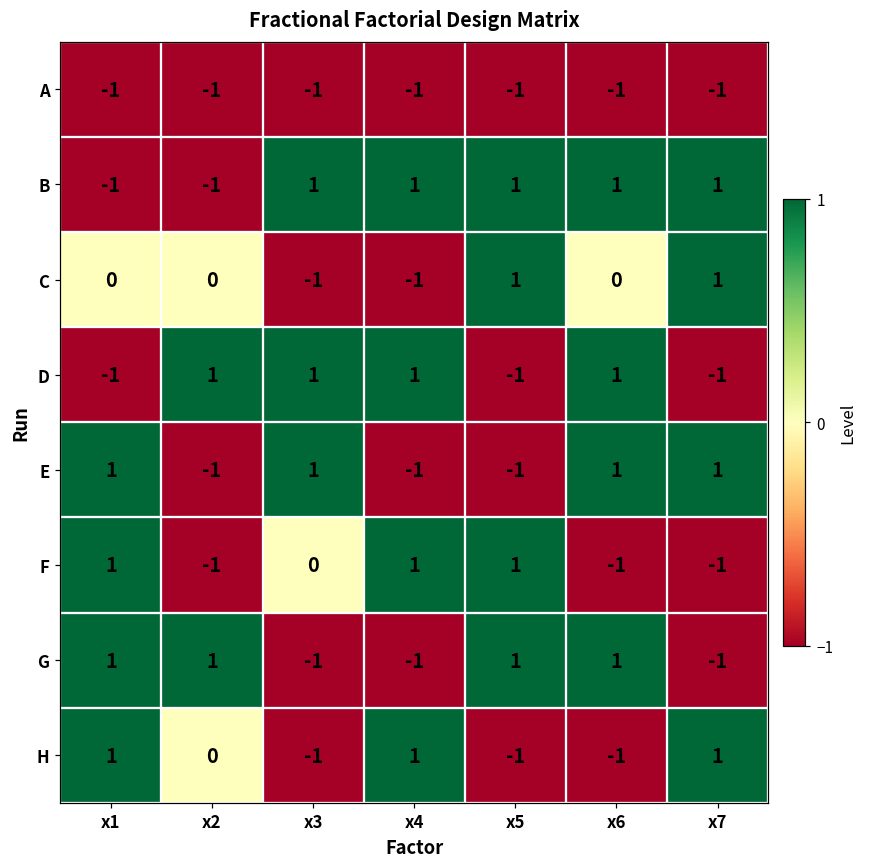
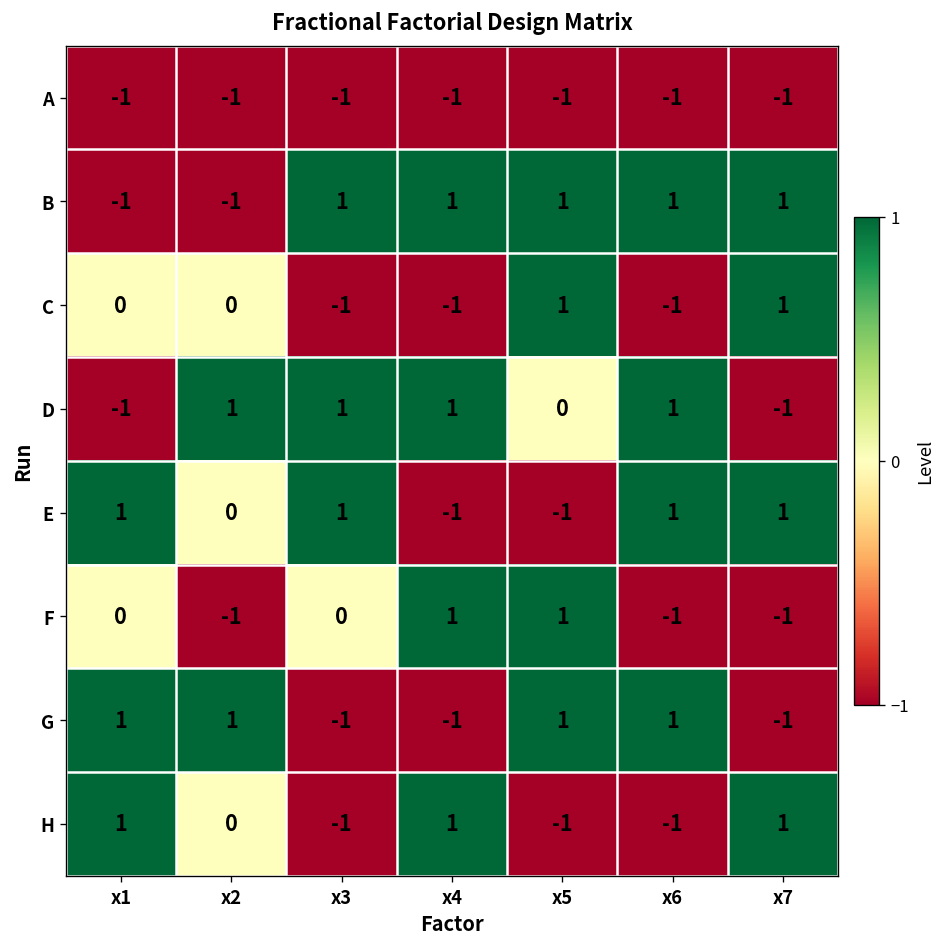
C, x6: 0 -> -1
D, x5: -1 -> 0
E, x2: -1 -> 0
F, x1: 1 -> 0
